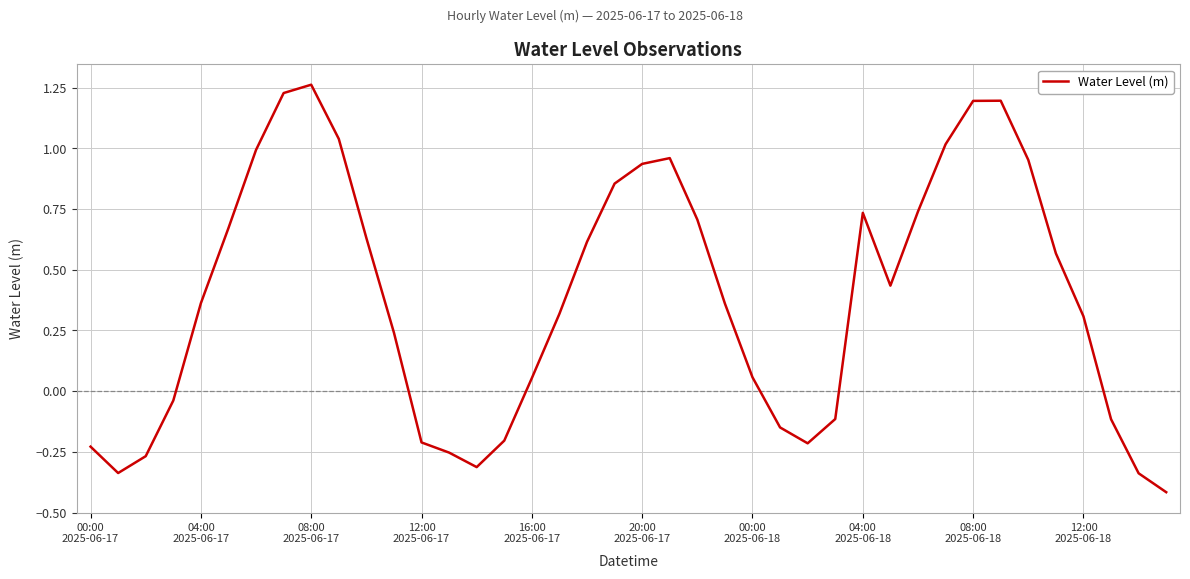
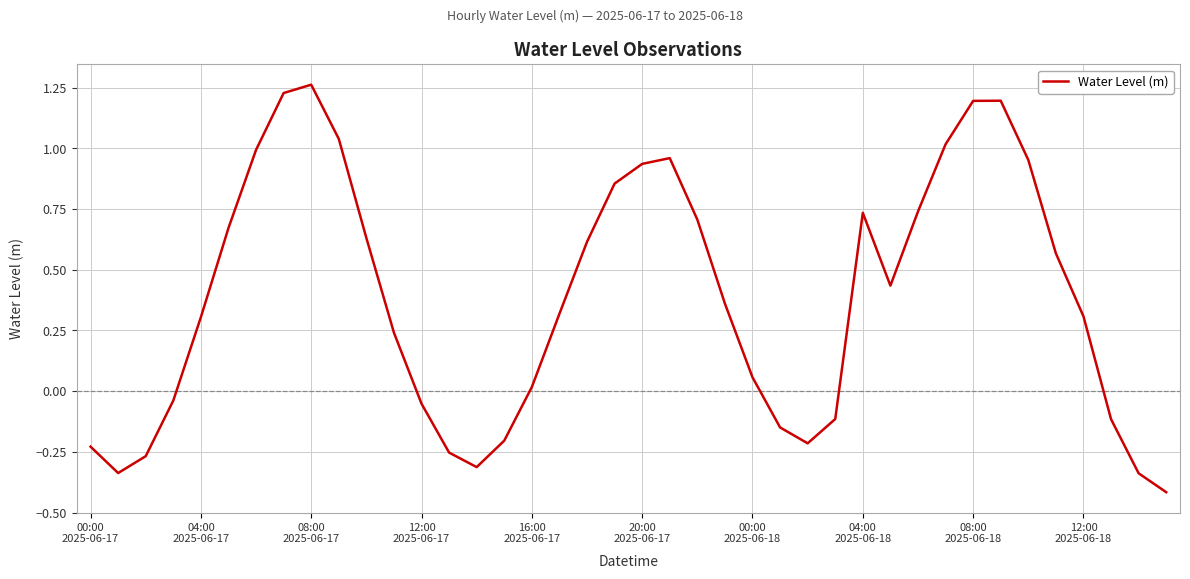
04:00 2025-06-17: 0.36 -> 0.30
12:00 2025-06-17: -0.21 -> -0.05
16:00 2025-06-17: 0.05 -> 0.02
